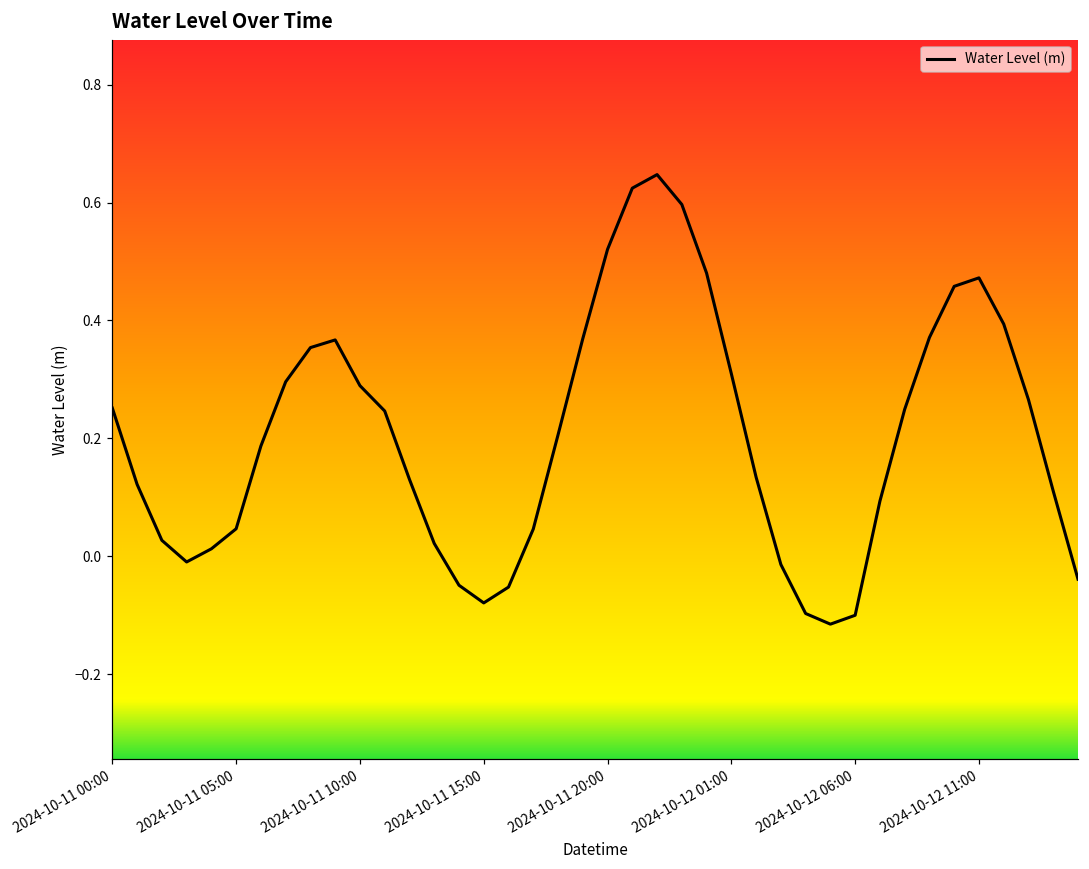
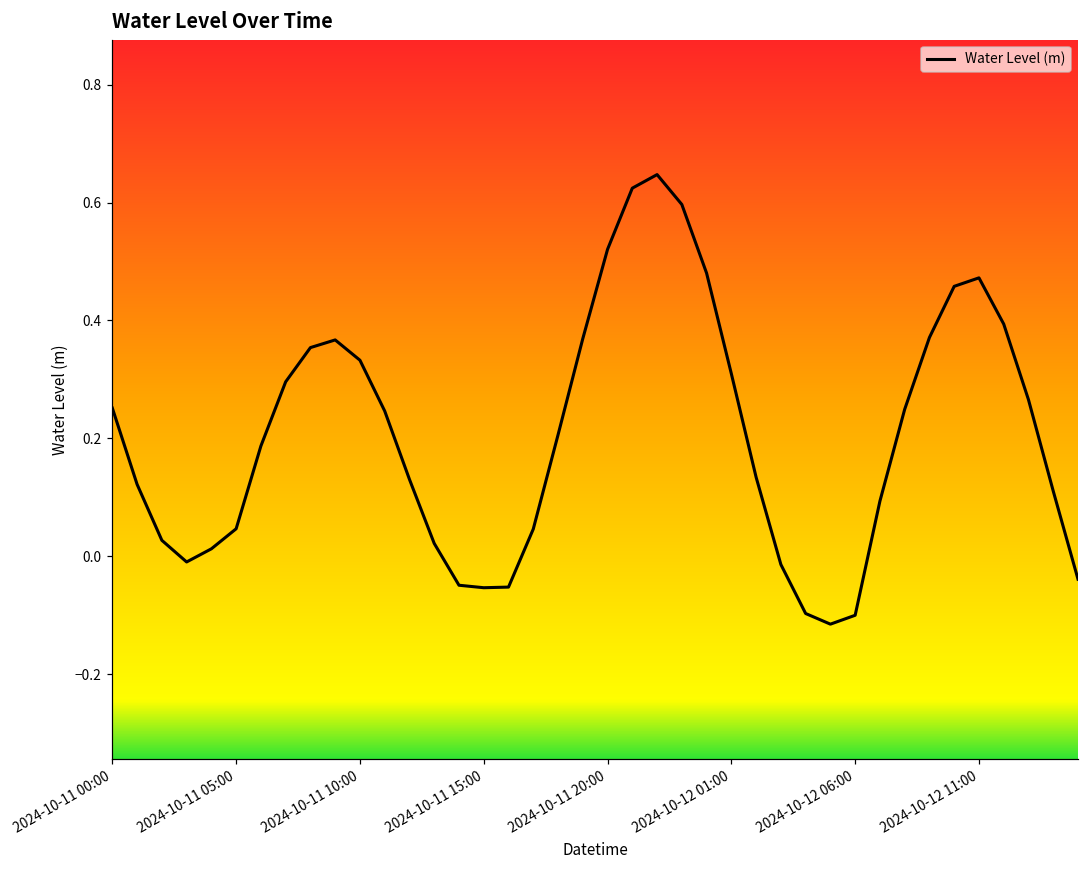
2024-10-11 10:00: 0.29 -> 0.33
2024-10-11 15:00: -0.08 -> -0.05
